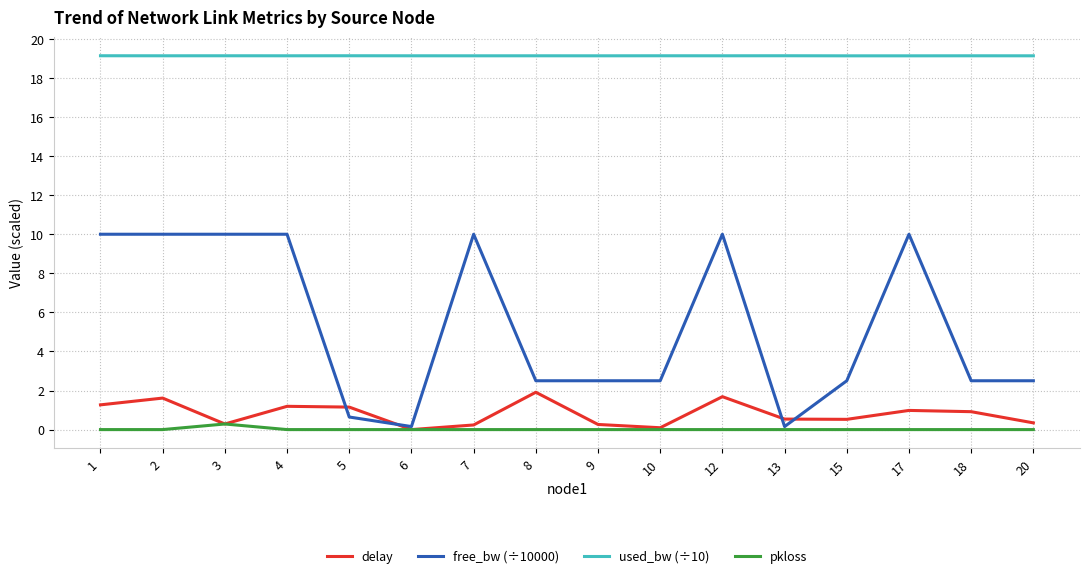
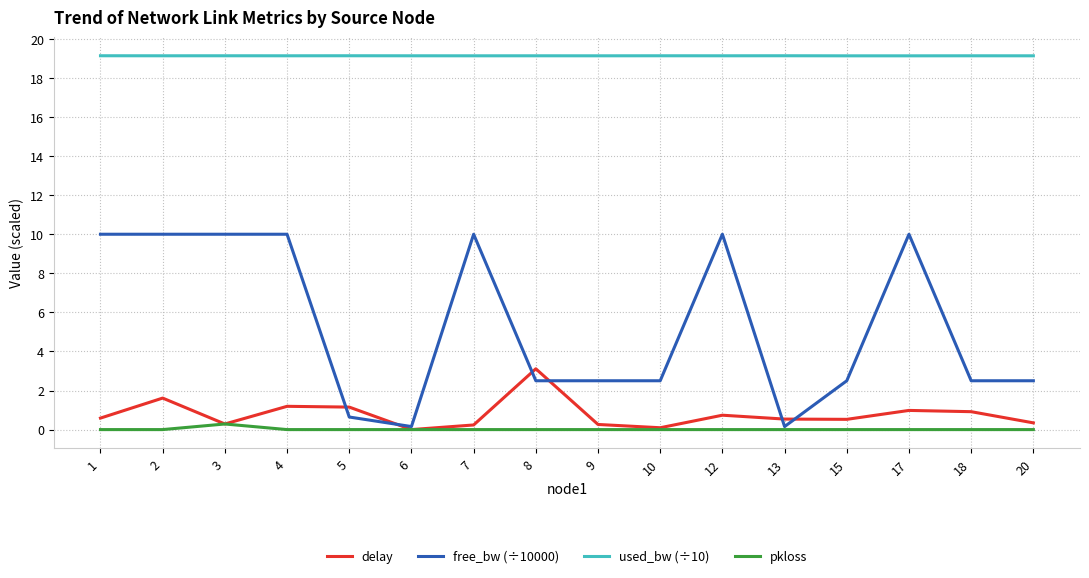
delay, 1: 1.3 -> 0.6
delay, 8: 1.9 -> 3.1
delay, 12: 1.7 -> 0.7
